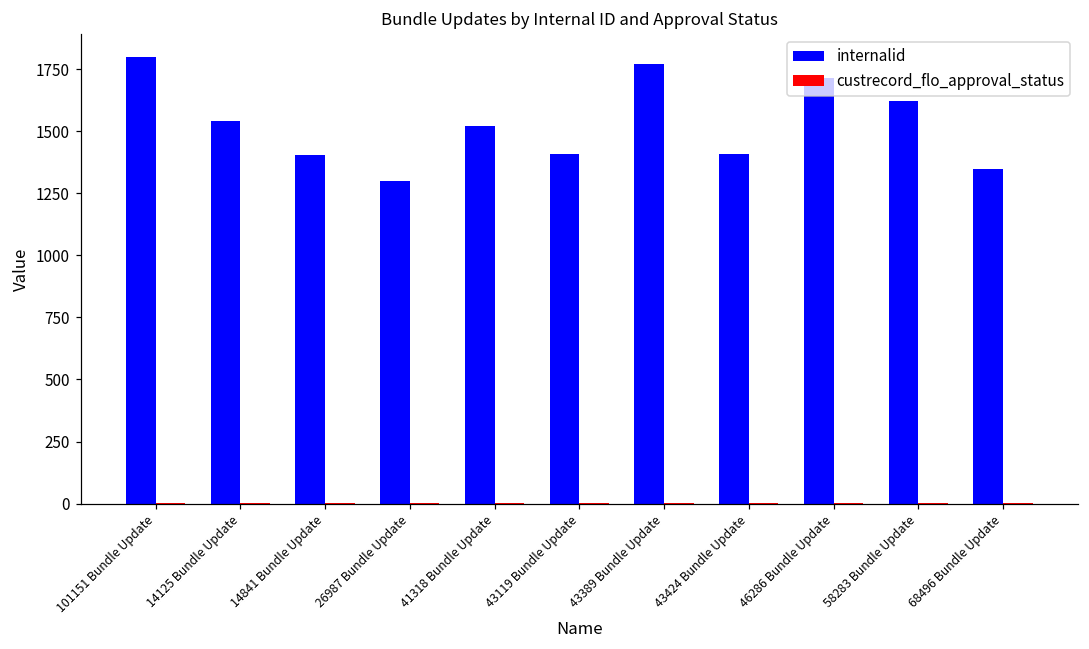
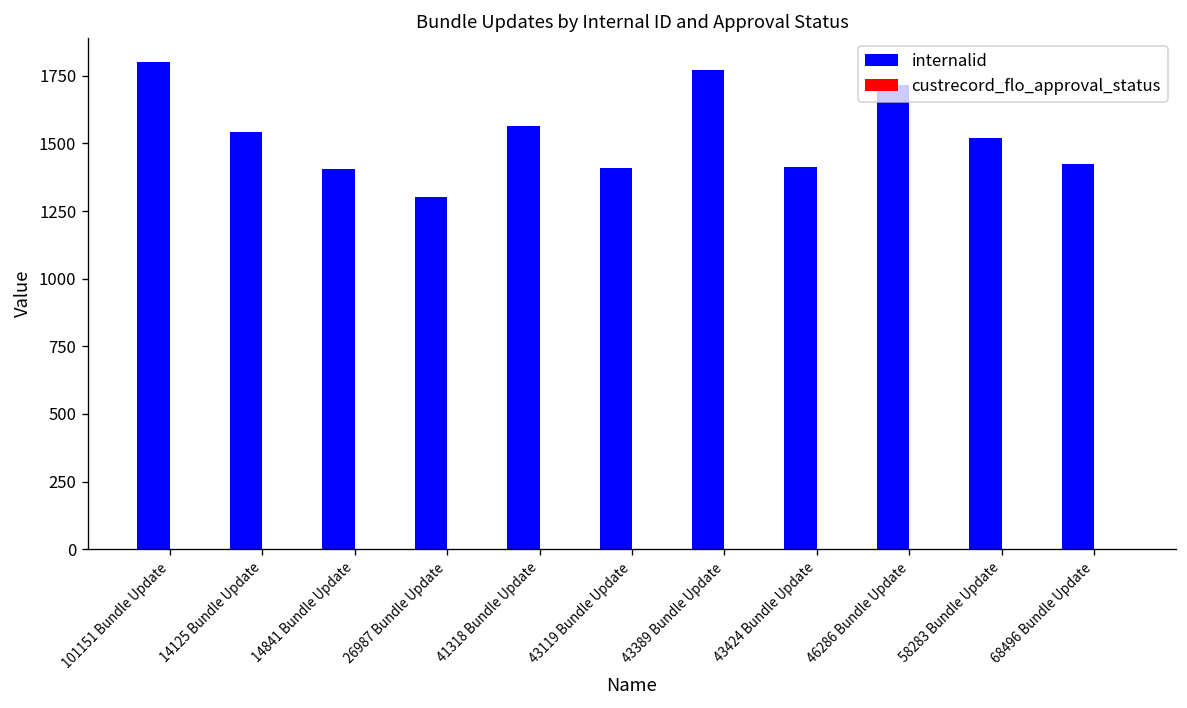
internalid, 41318 Bundle Update: 1520 -> 1560
internalid, 58283 Bundle Update: 1620 -> 1520
internalid, 68496 Bundle Update: 1350 -> 1430
